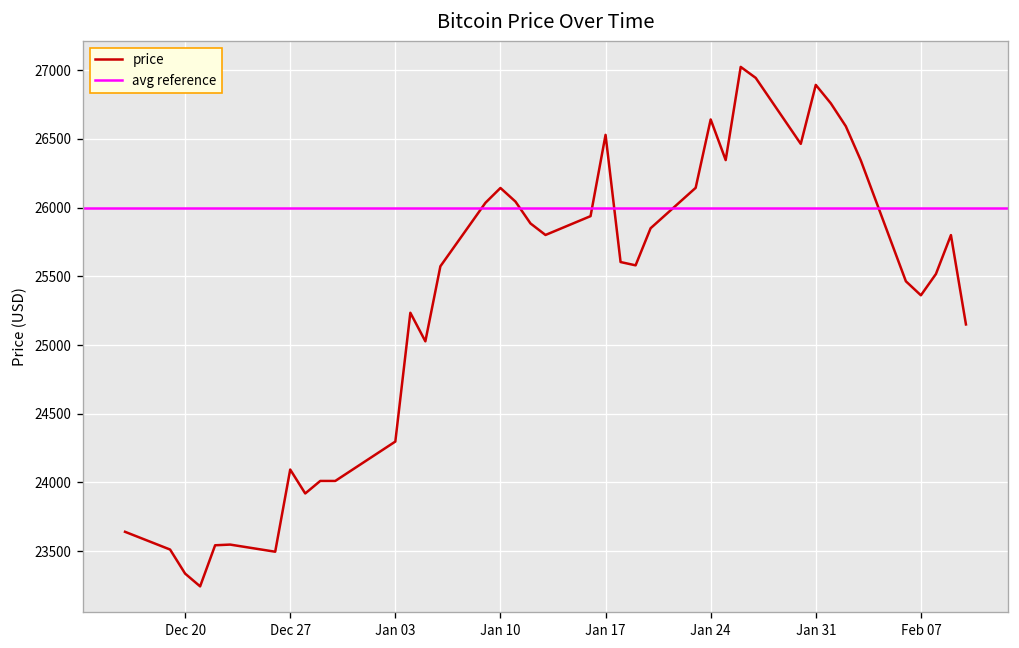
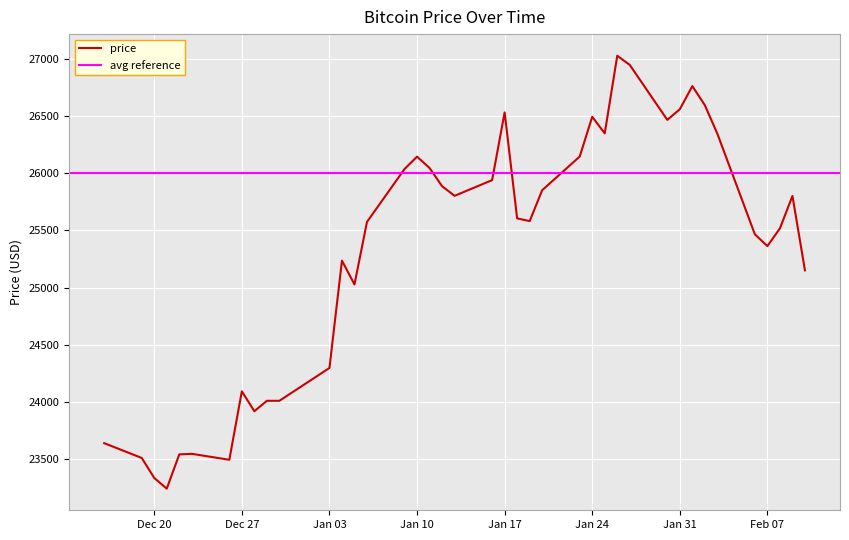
Jan 24: 26640 -> 26490
Jan 31: 26890 -> 26560
